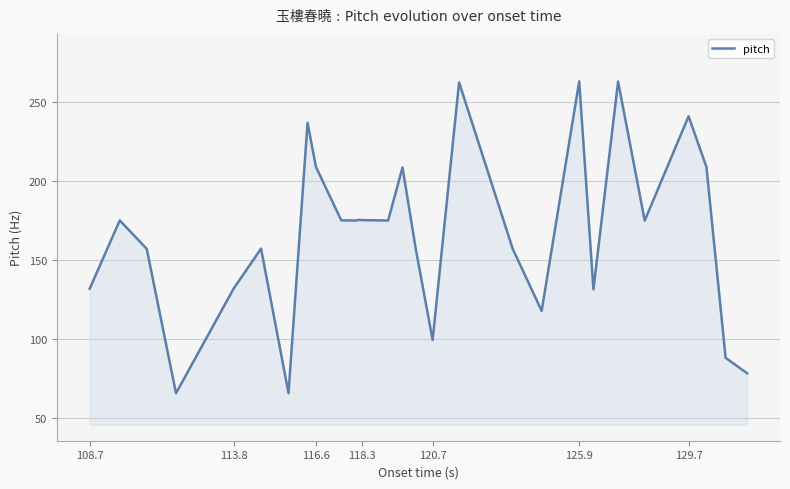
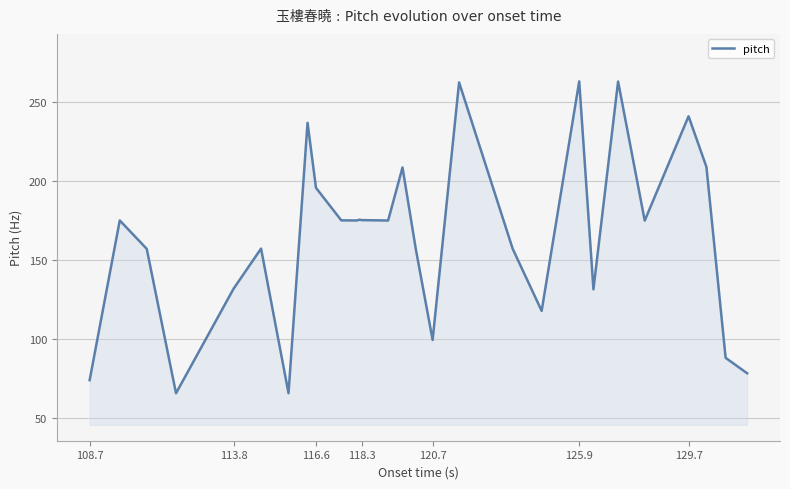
108.7: 132 -> 74
116.6: 209 -> 196
